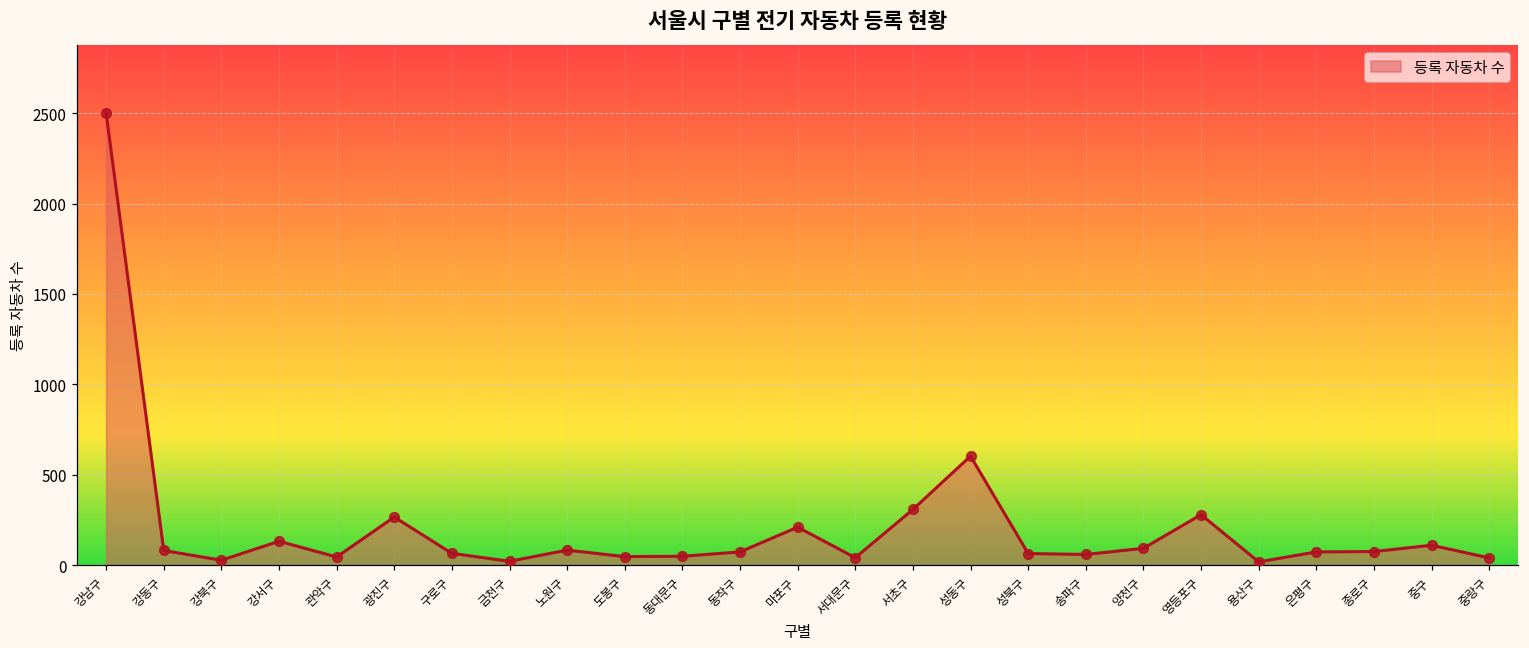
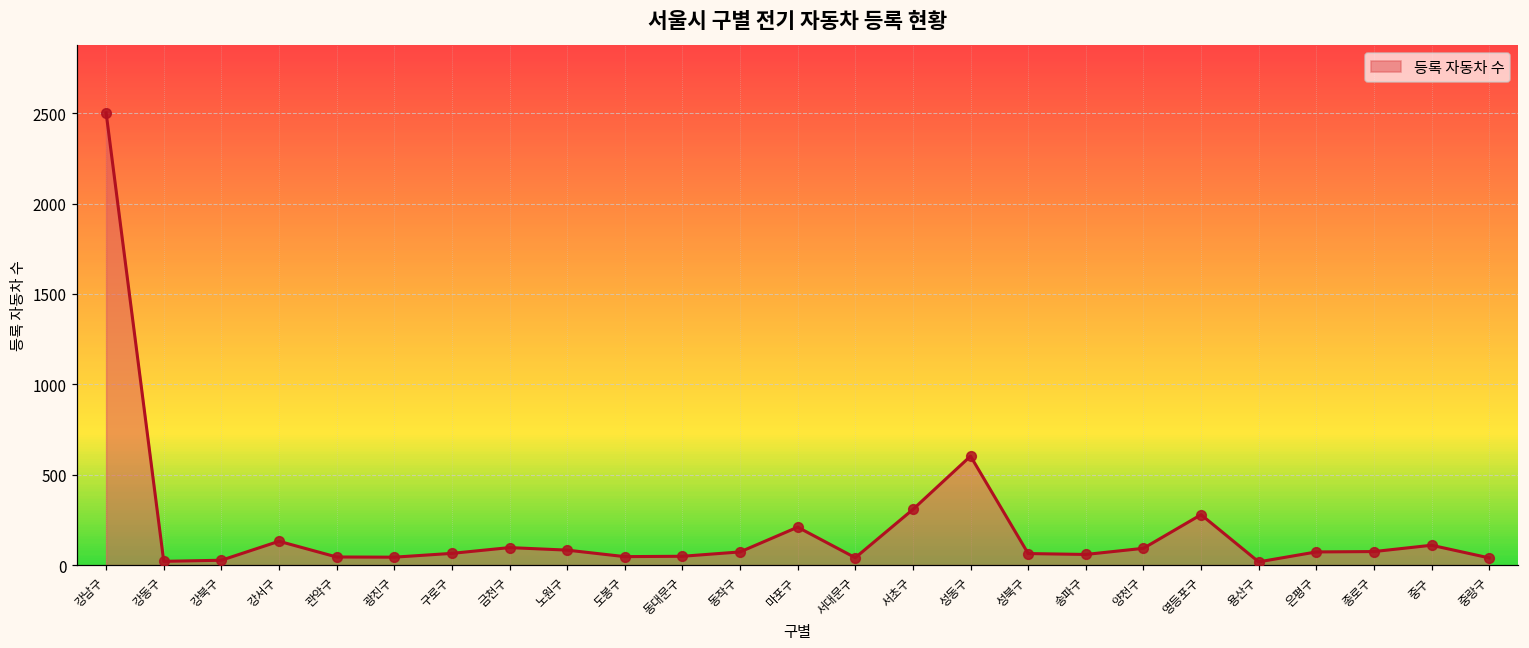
등록 자동차 수, 강동구: 80 -> 20
등록 자동차 수, 광진구: 270 -> 40
등록 자동차 수, 금천구: 20 -> 100
